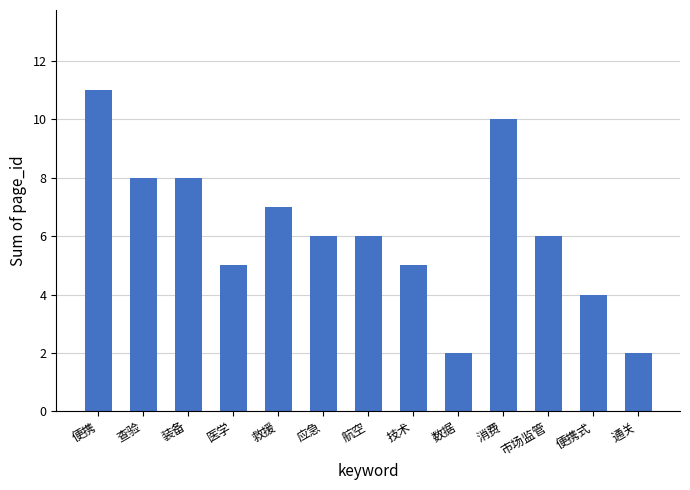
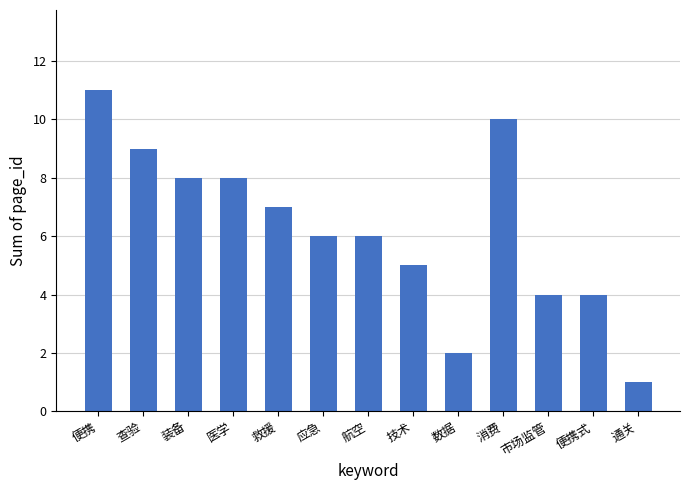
查验: 8 -> 9
医学: 5 -> 8
市场监管: 6 -> 4
通关: 2 -> 1
